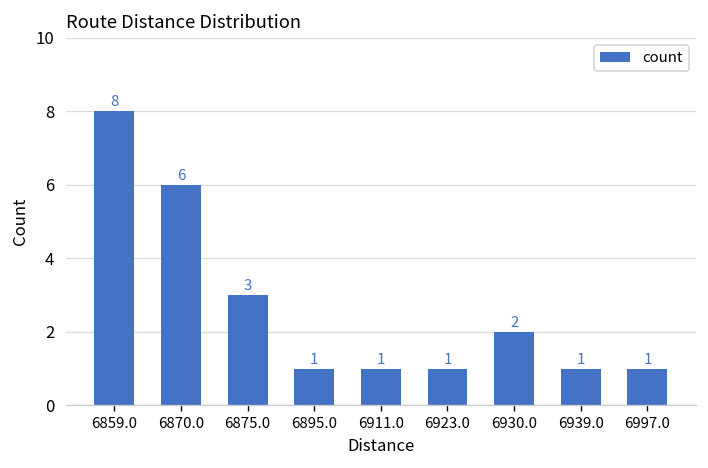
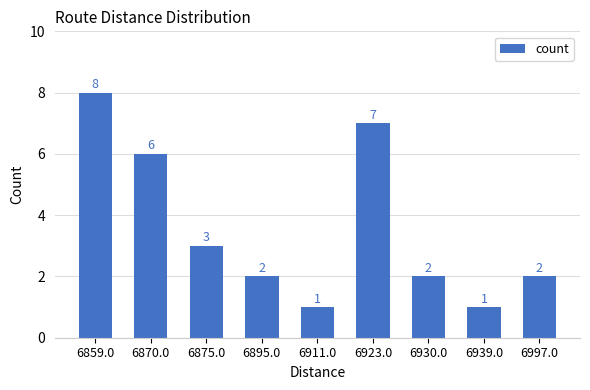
6895.0: 1 -> 2
6923.0: 1 -> 7
6997.0: 1 -> 2
